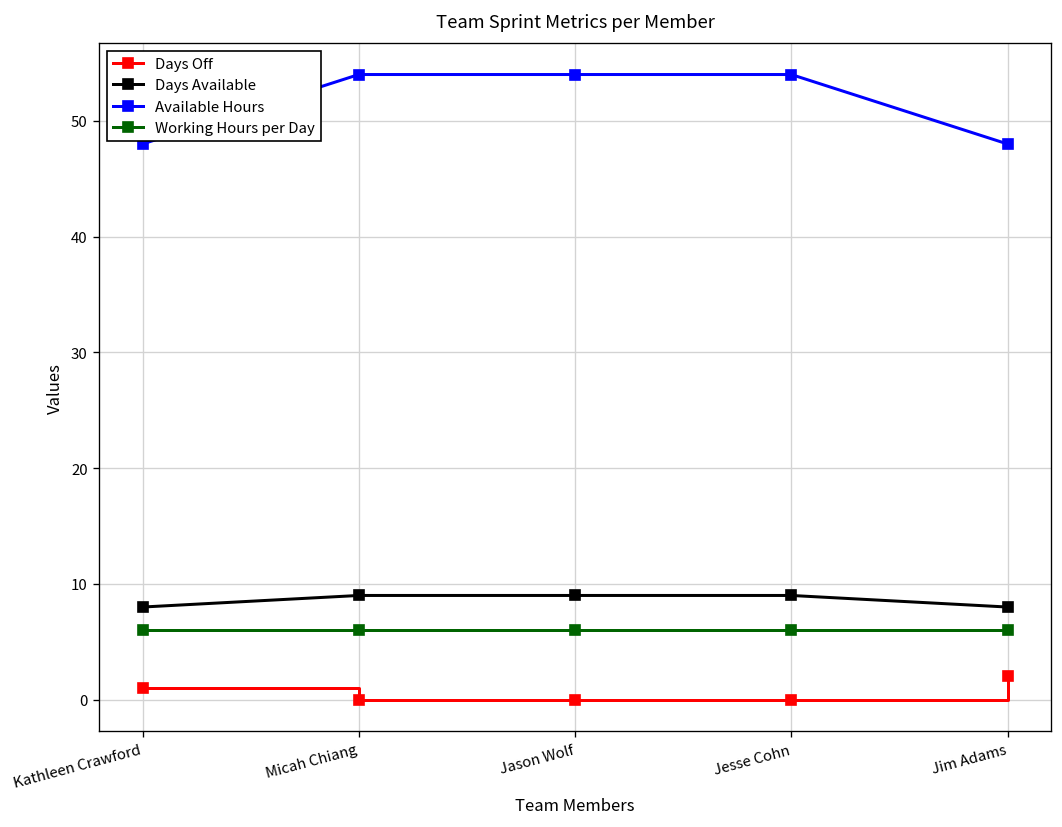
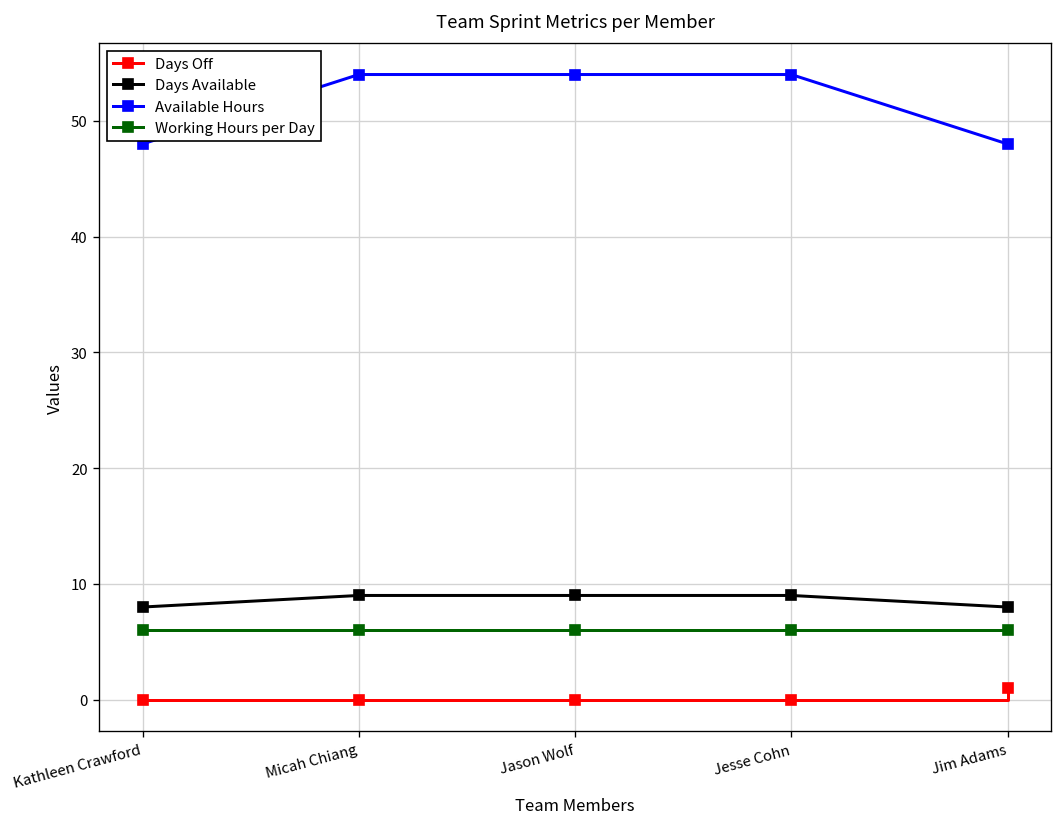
Days Off, Kathleen Crawford: 1 -> 0
Days Off, Jim Adams: 2 -> 1
